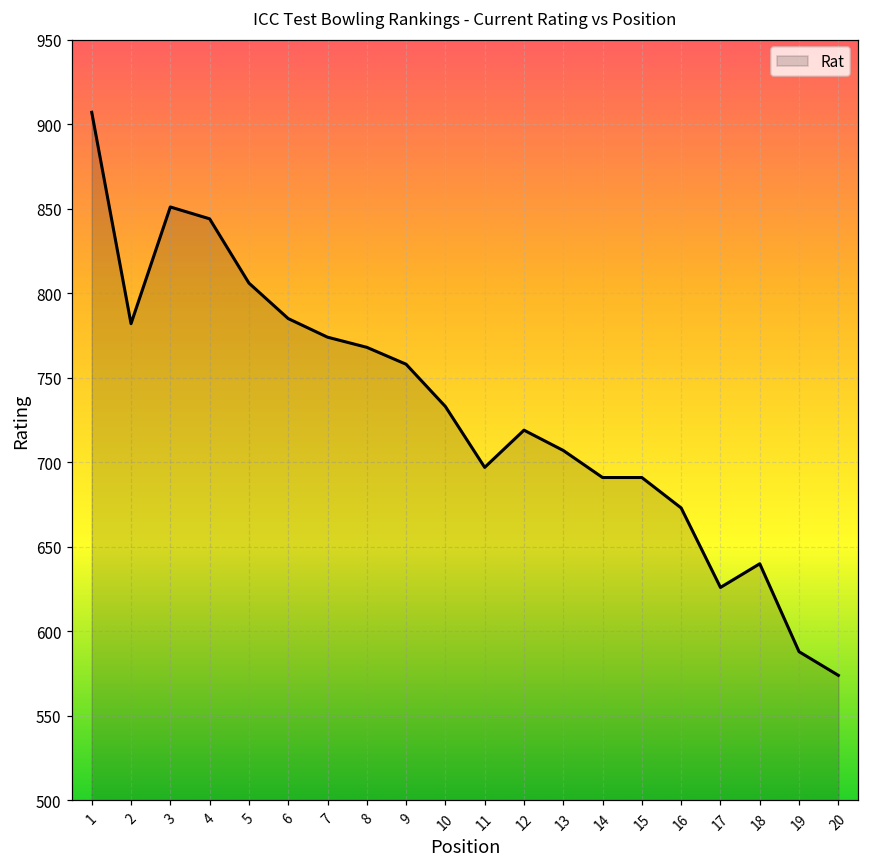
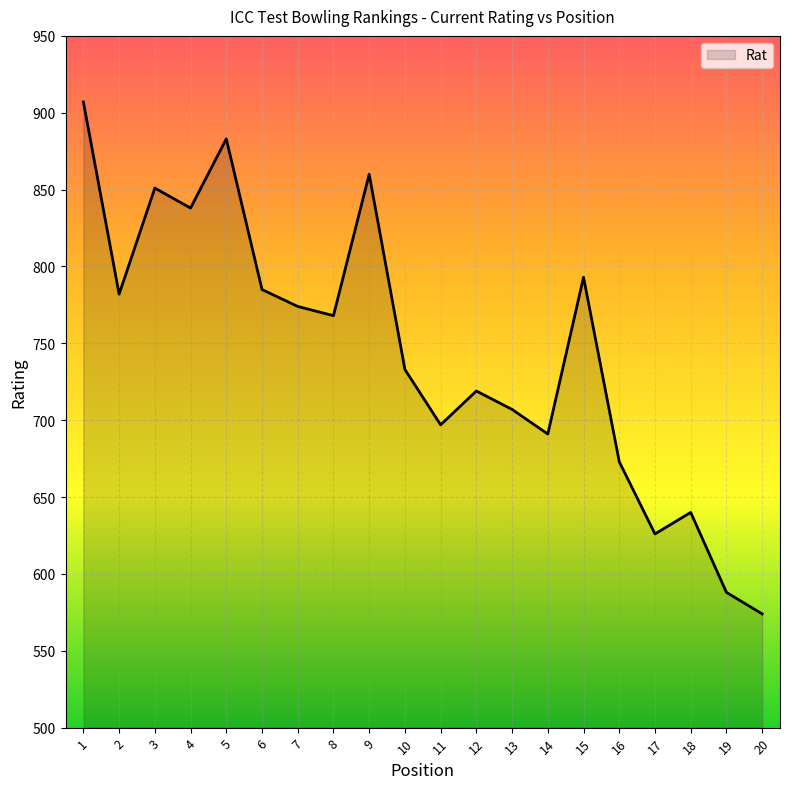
4: 844 -> 838
5: 806 -> 883
9: 758 -> 860
15: 691 -> 793
